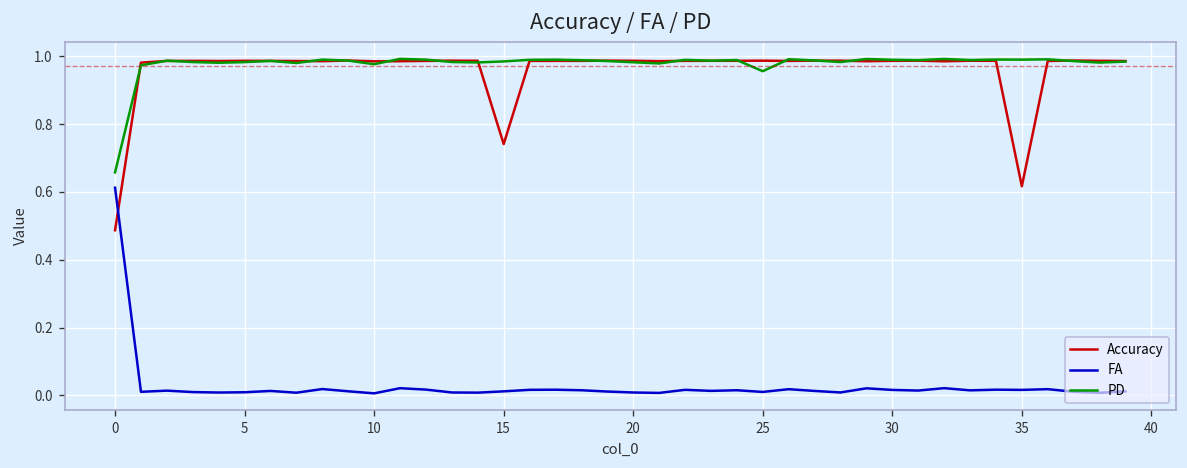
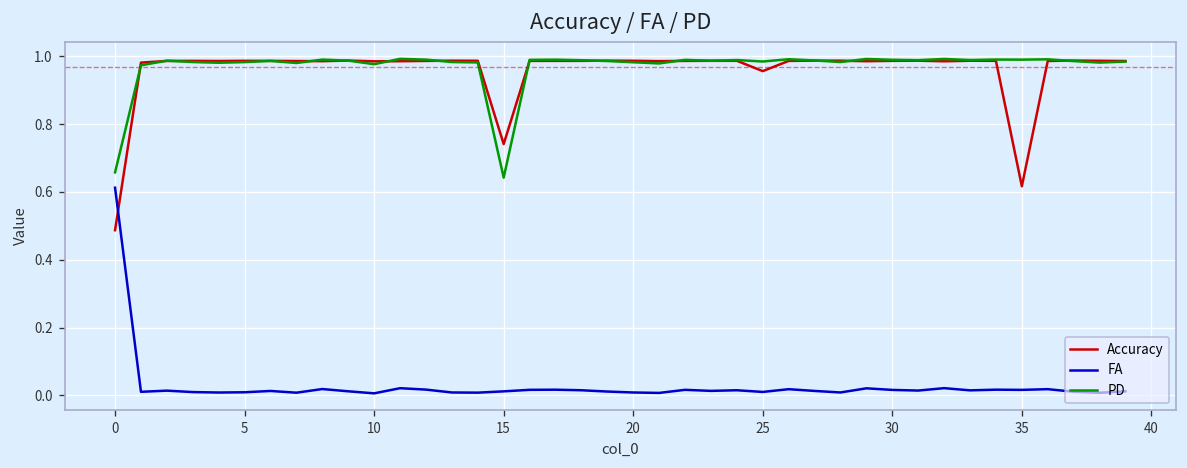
PD, 15: 0.99 -> 0.64
Accuracy, 25: 0.99 -> 0.96
PD, 25: 0.96 -> 0.98
